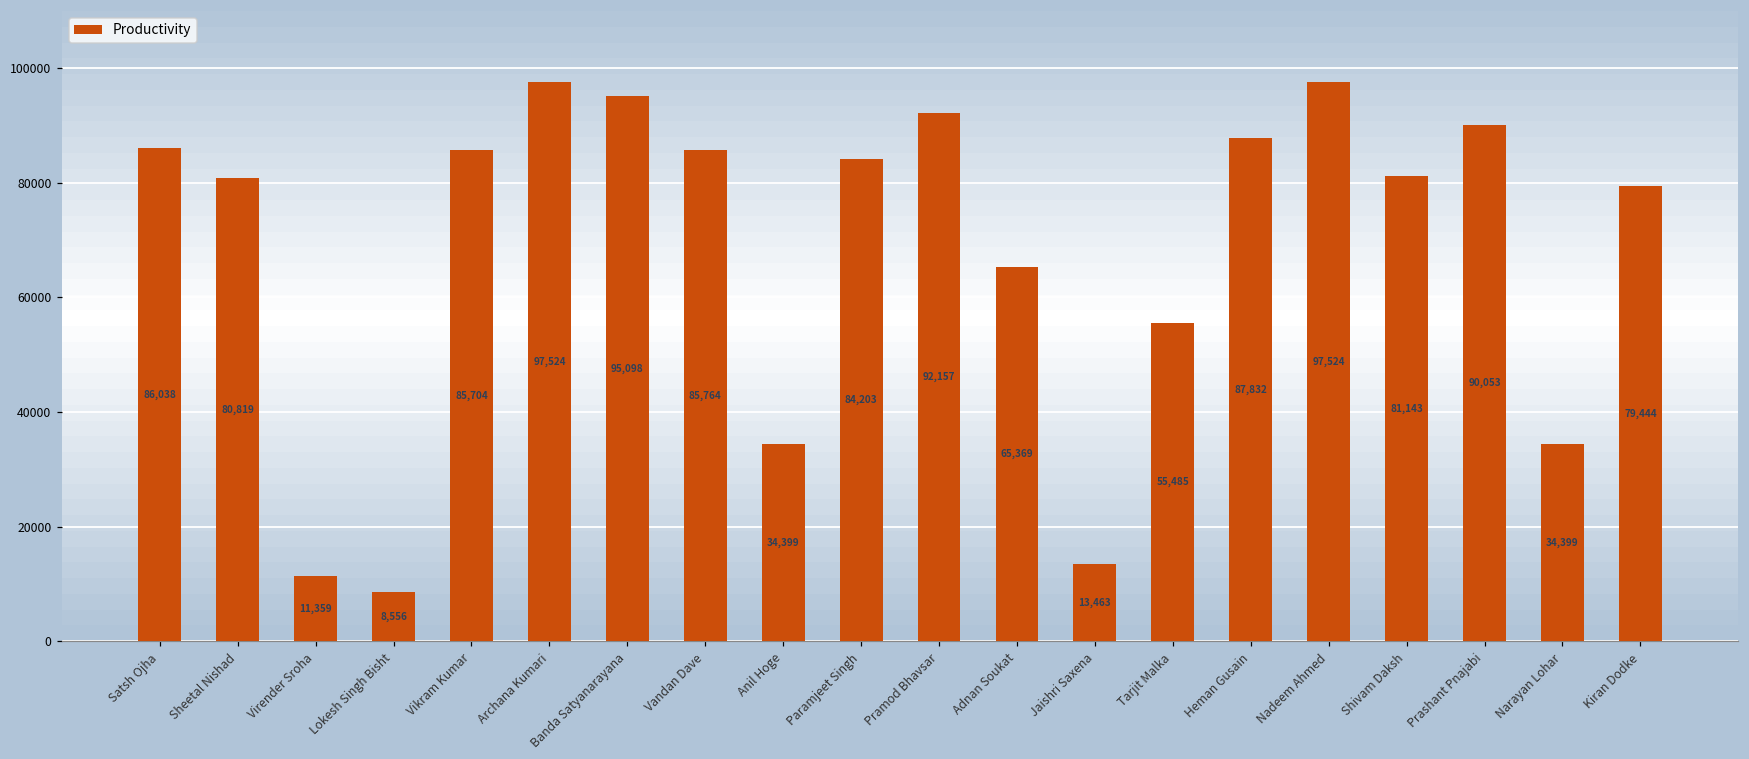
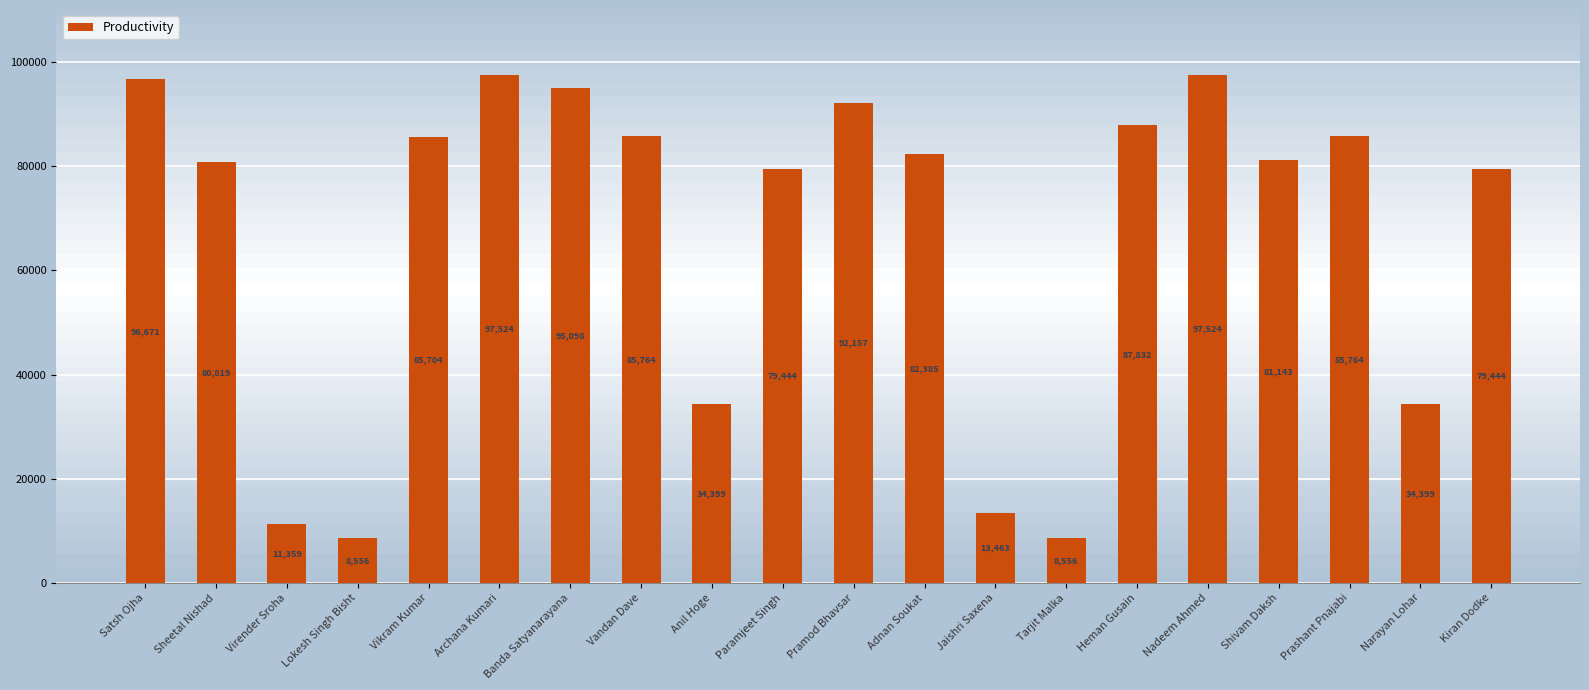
Satsh Ojha: 86,038 -> 96,671
Paramjeet Singh: 84,203 -> 79,444
Adnan Soukat: 65,369 -> 82,385
Tarjit Malka: 55,485 -> 8,556
Prashant Pnajabi: 90,053 -> 85,764
